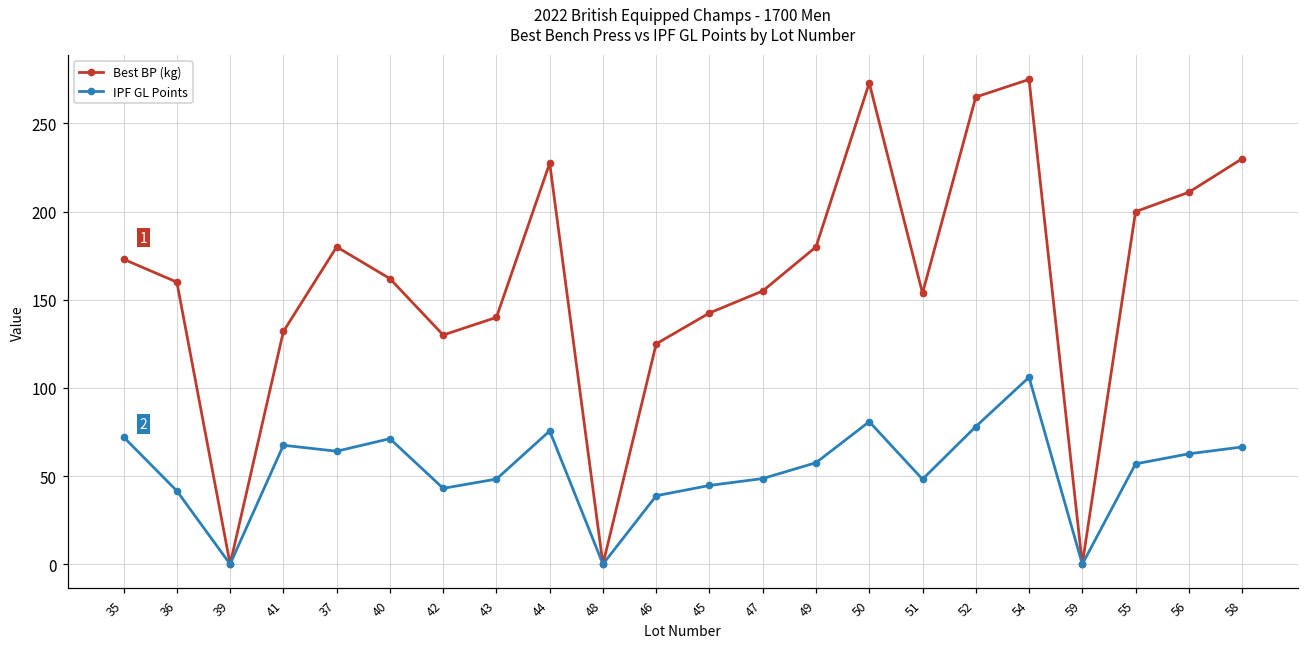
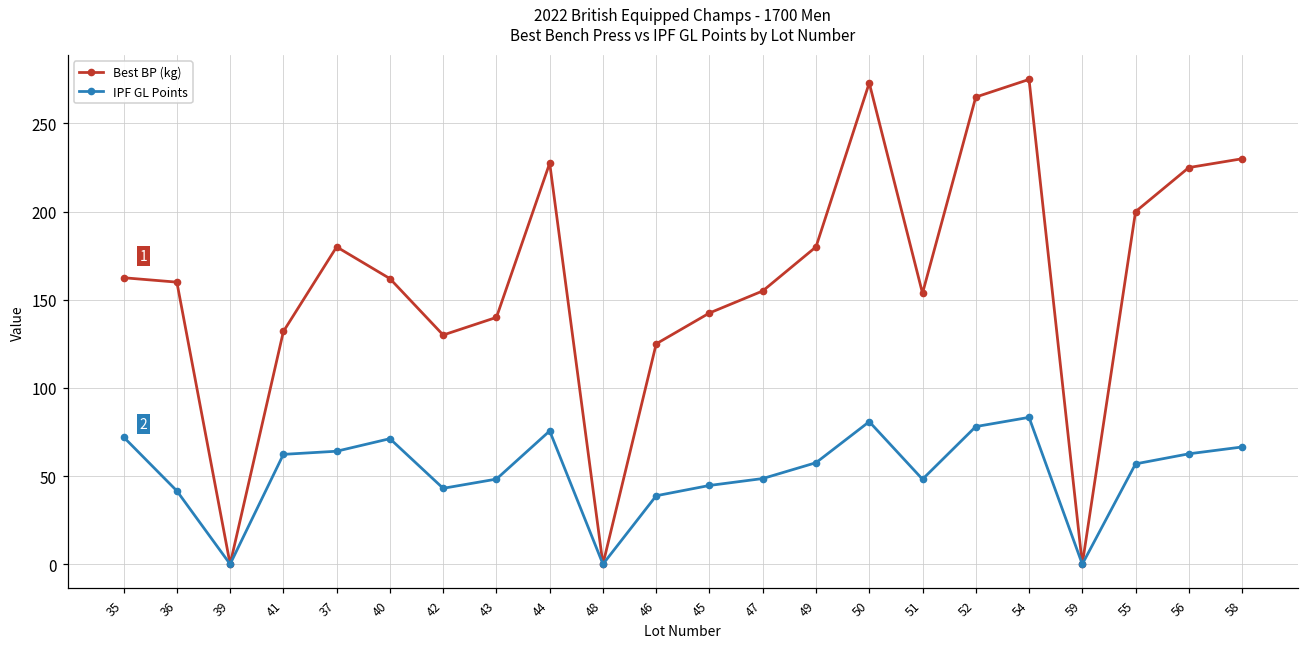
Best BP (kg), 35: 173 -> 163
IPF GL Points, 41: 67 -> 62
IPF GL Points, 54: 106 -> 83
Best BP (kg), 56: 211 -> 225
